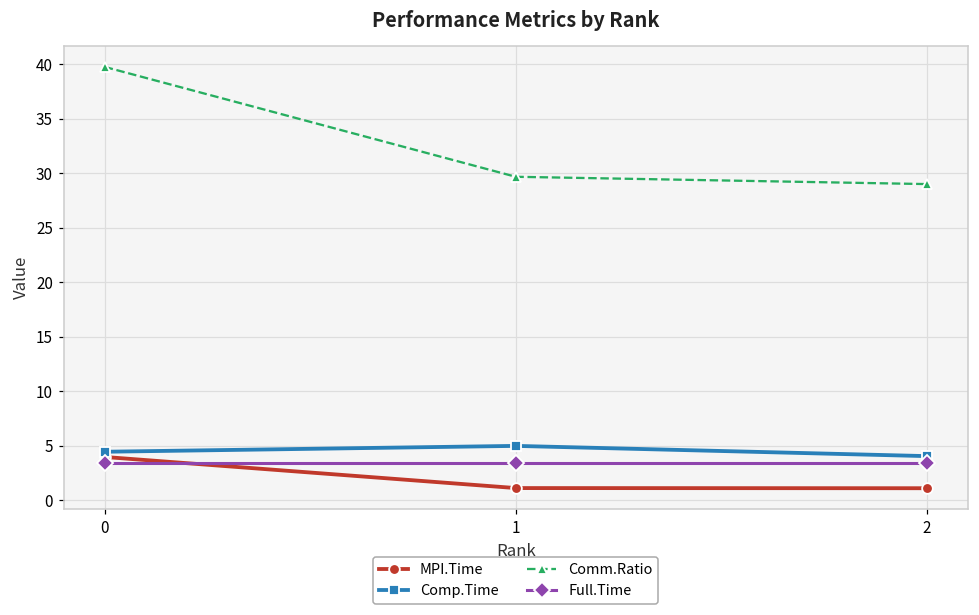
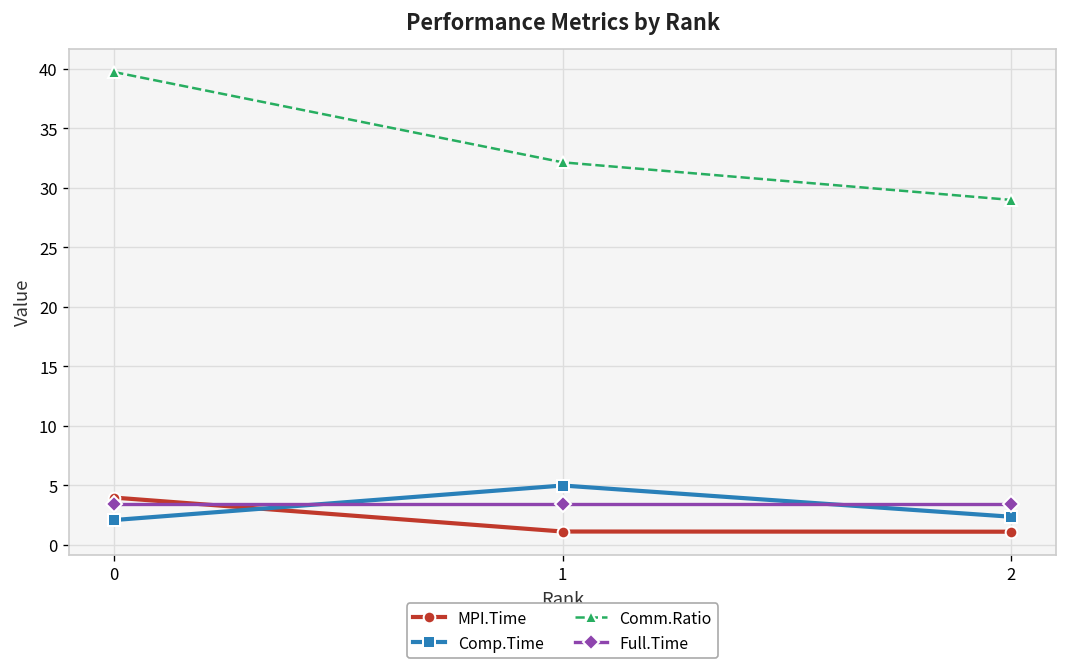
Comp.Time, 0: 4 -> 2
Comm.Ratio, 1: 30 -> 32
Comp.Time, 2: 4 -> 2
